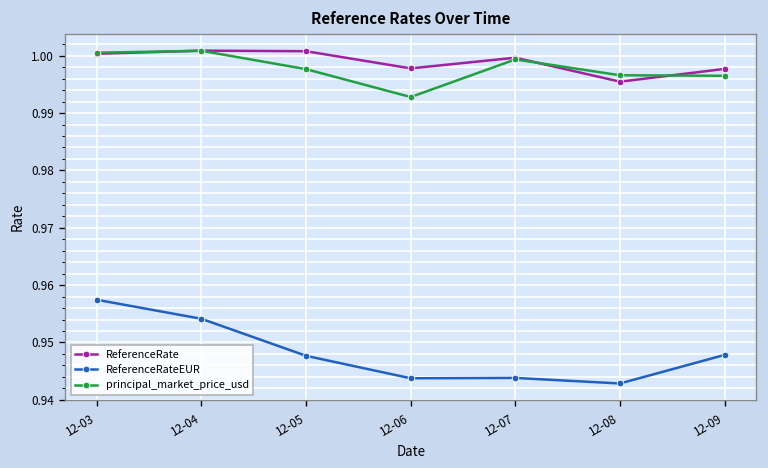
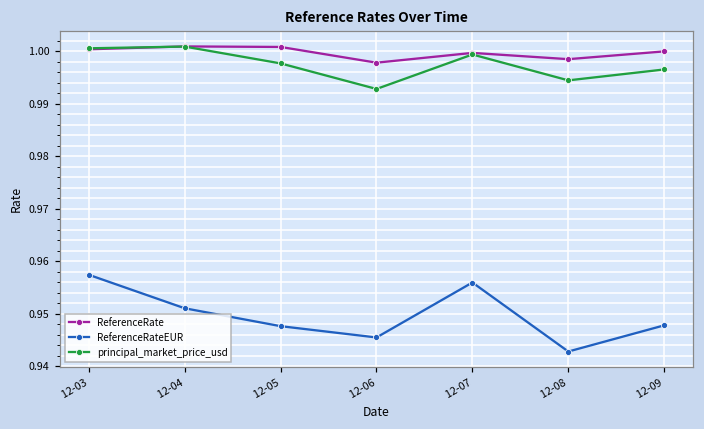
ReferenceRateEUR, 12-04: 0.954 -> 0.951
ReferenceRateEUR, 12-06: 0.944 -> 0.946
ReferenceRateEUR, 12-07: 0.944 -> 0.956
ReferenceRate, 12-08: 0.995 -> 0.998
principal_market_price_usd, 12-08: 0.997 -> 0.994
ReferenceRate, 12-09: 0.998 -> 1.000
